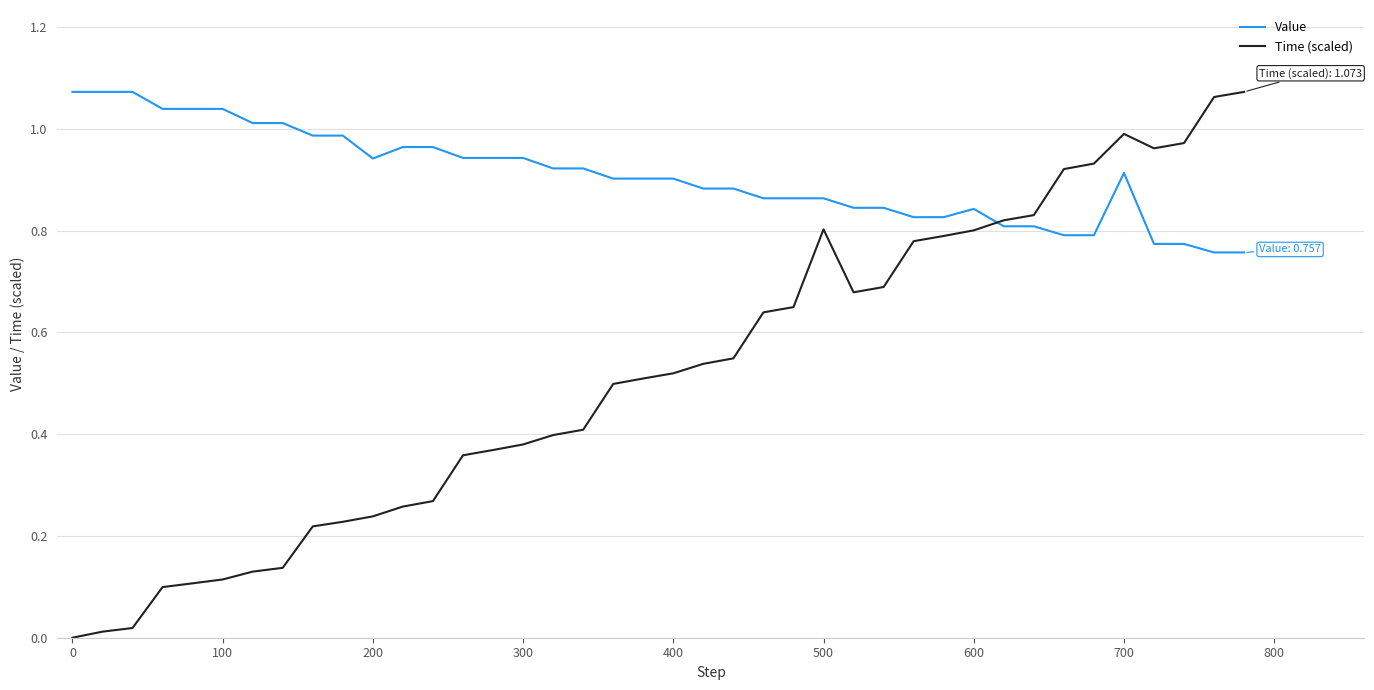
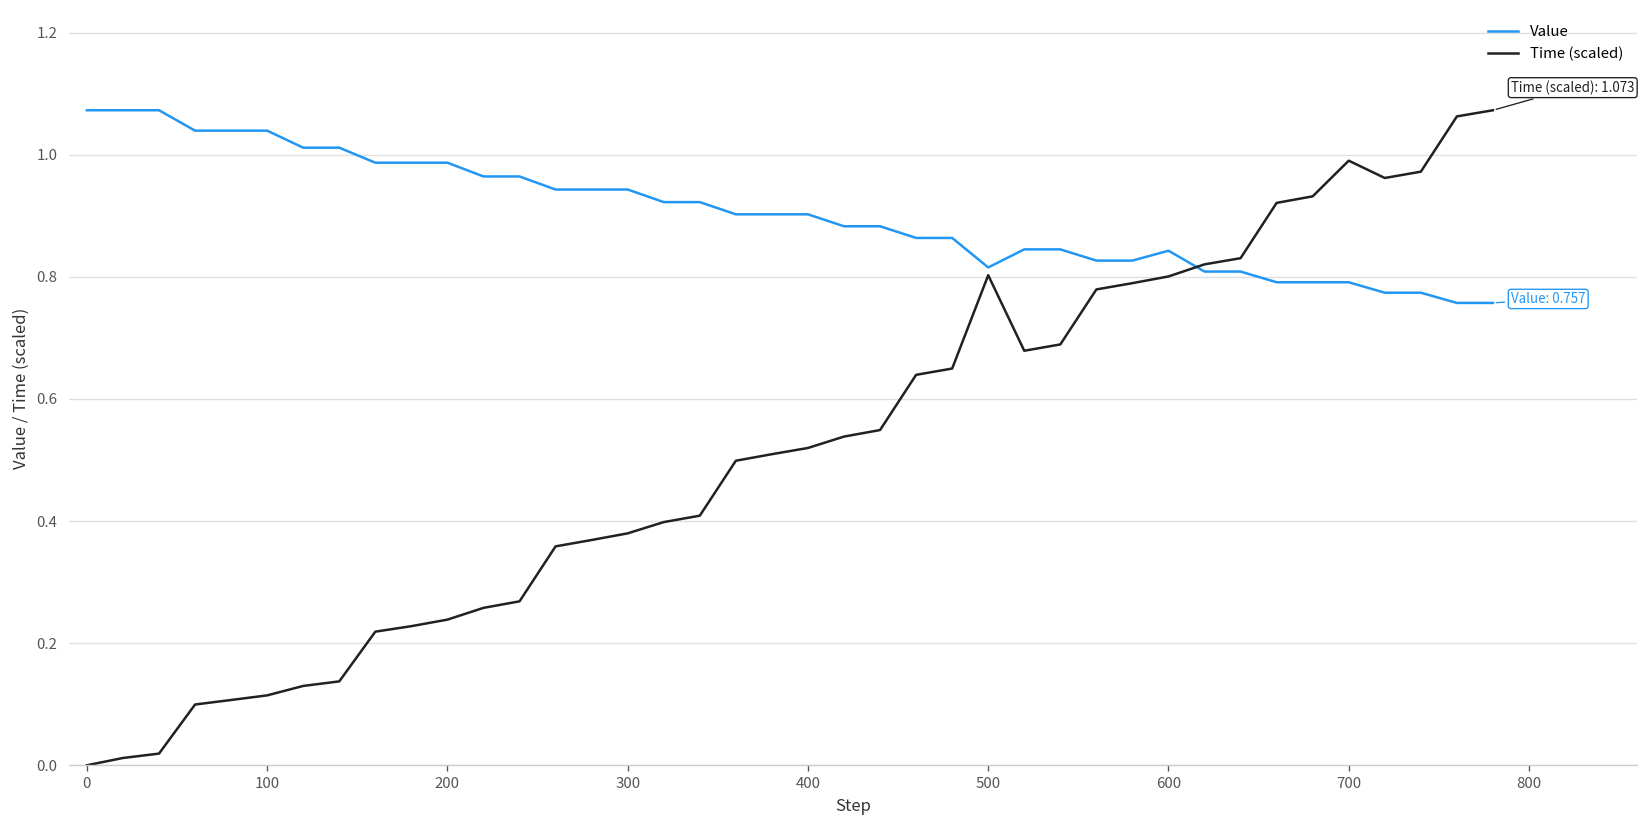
Value, 200: 0.94 -> 0.99
Value, 500: 0.86 -> 0.82
Value, 700: 0.91 -> 0.79
